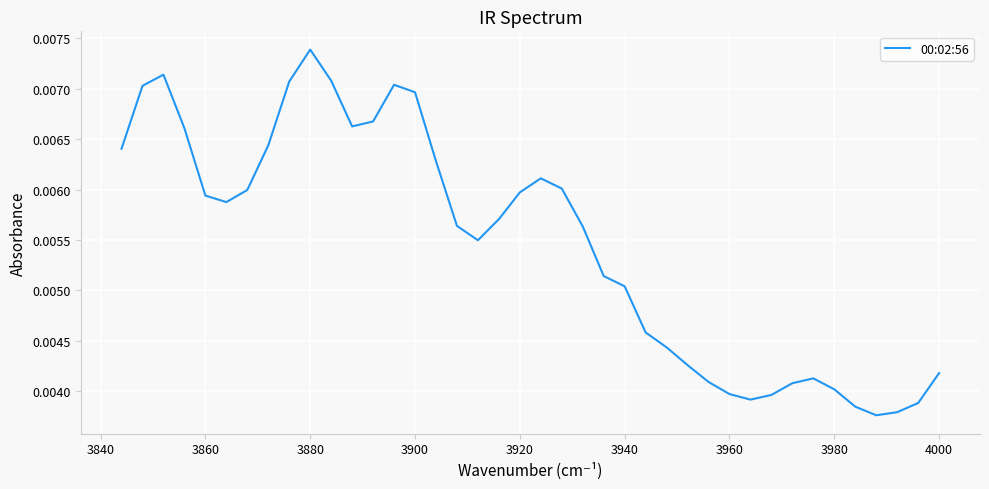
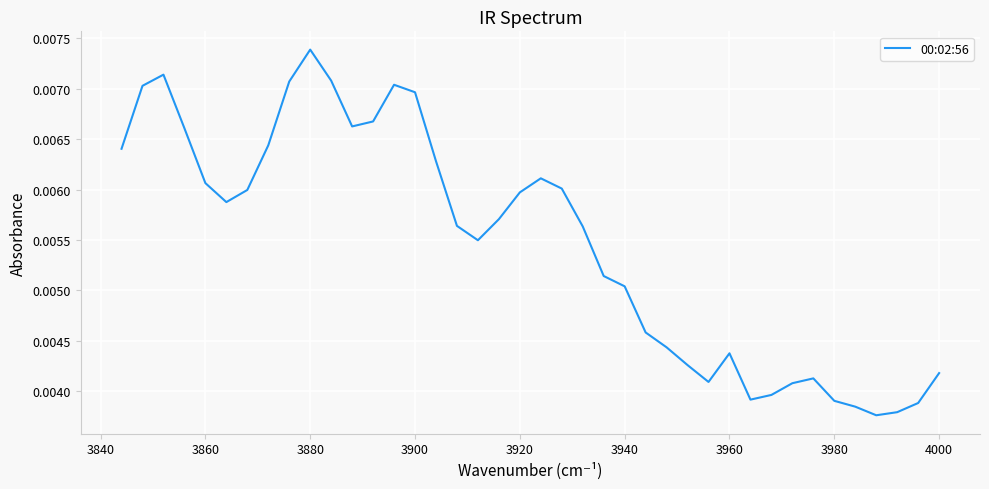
3860: 0.00594 -> 0.00606
3960: 0.00397 -> 0.00438
3980: 0.00402 -> 0.00390
